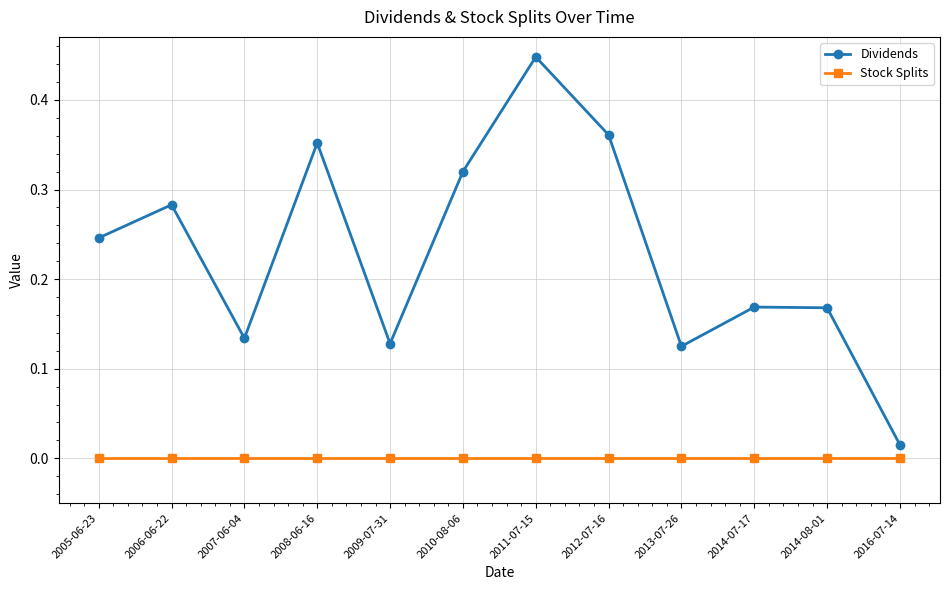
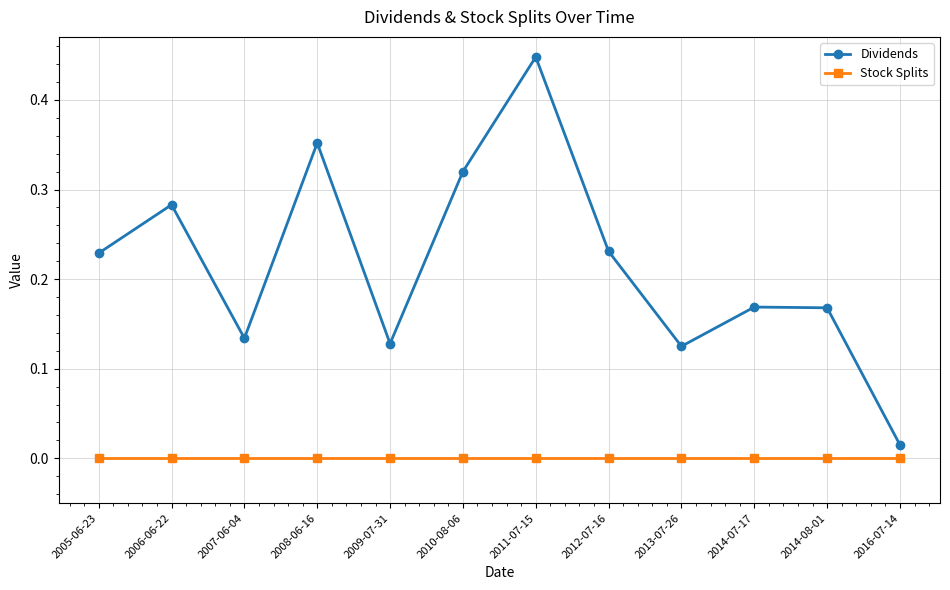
Dividends, 2005-06-23: 0.25 -> 0.23
Dividends, 2012-07-16: 0.36 -> 0.23
